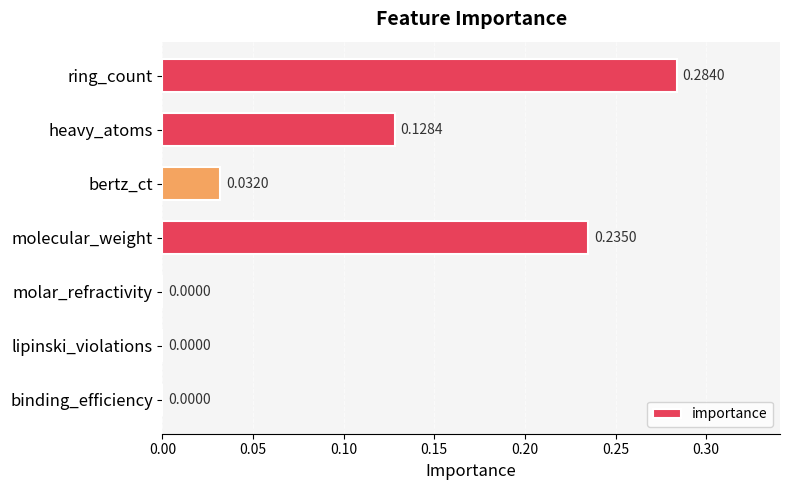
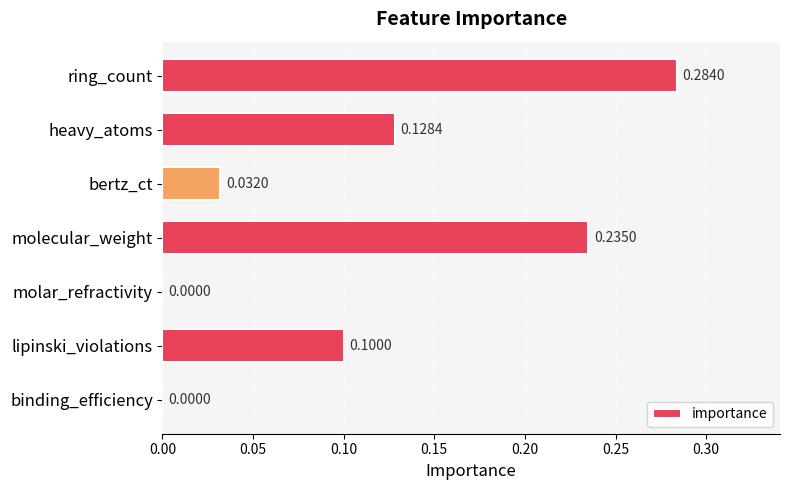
lipinski_violations: 0.0000 -> 0.1000
